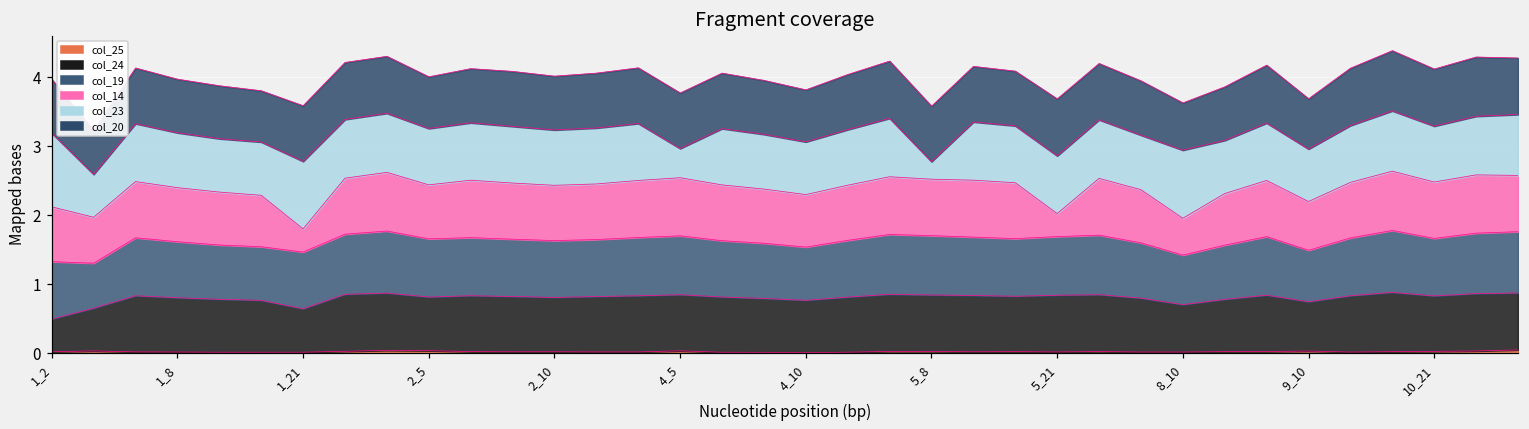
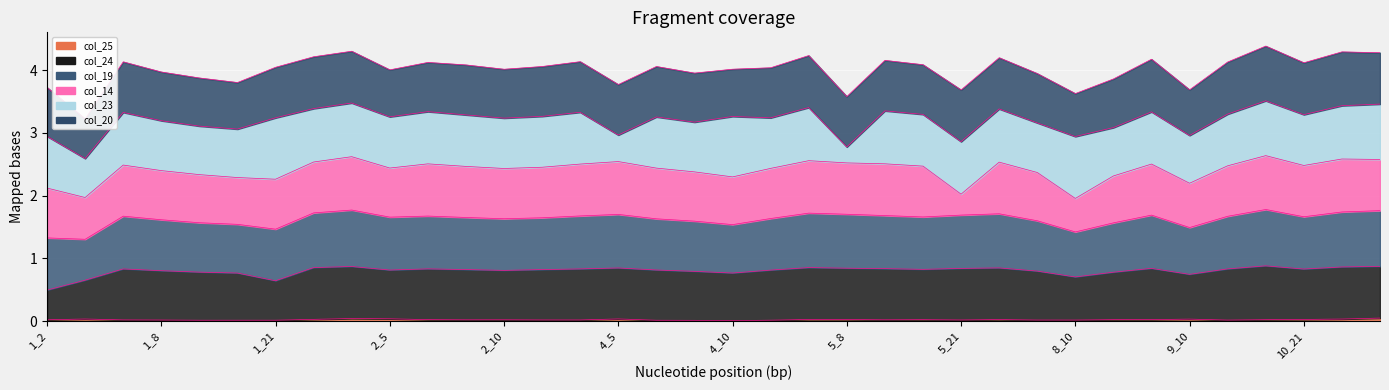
col_23, 1_2: 1.1 -> 0.8
col_14, 1_21: 0.3 -> 0.8
col_23, 4_10: 0.8 -> 1.0
